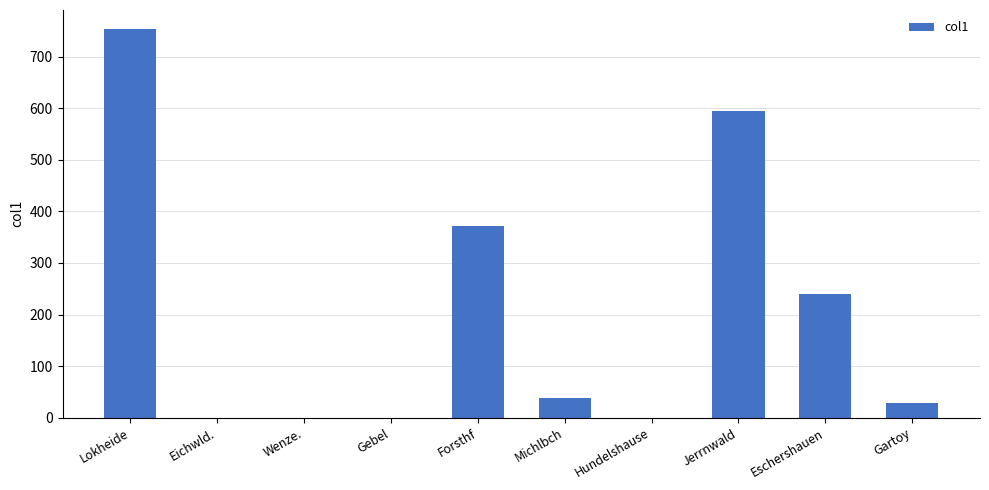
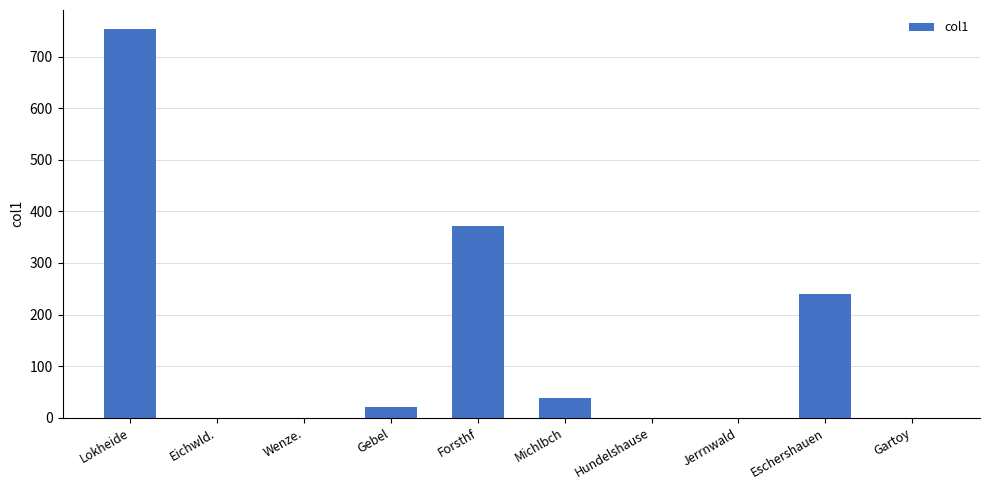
Gebel: 0 -> 20
Jerrnwald: 600 -> 0
Gartoy: 30 -> 0
